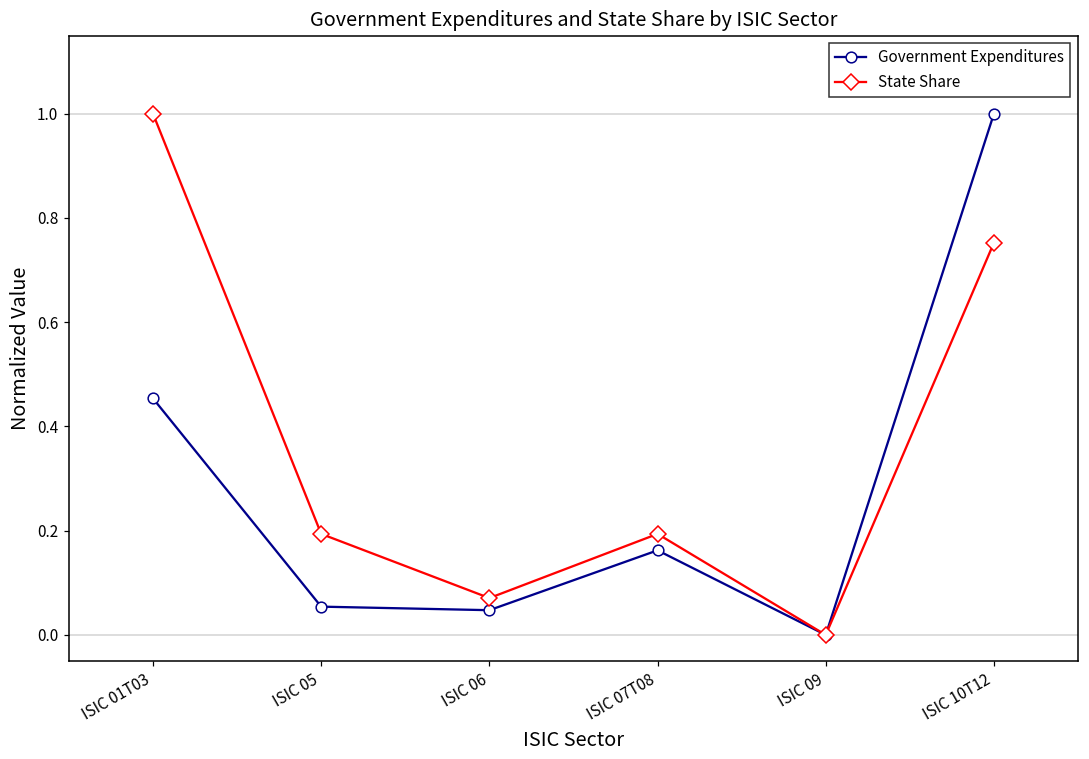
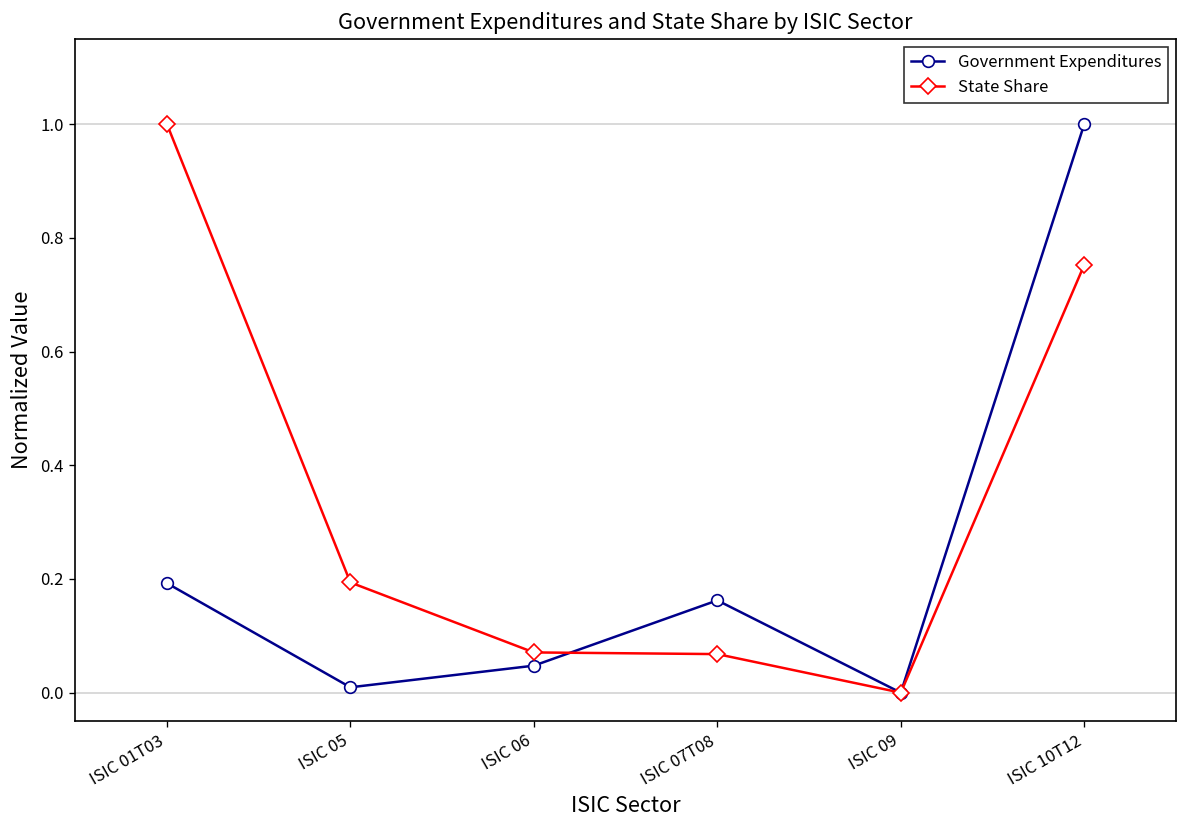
Government Expenditures, ISIC 01T03: 0.45 -> 0.19
Government Expenditures, ISIC 05: 0.05 -> 0.01
State Share, ISIC 07T08: 0.19 -> 0.07
